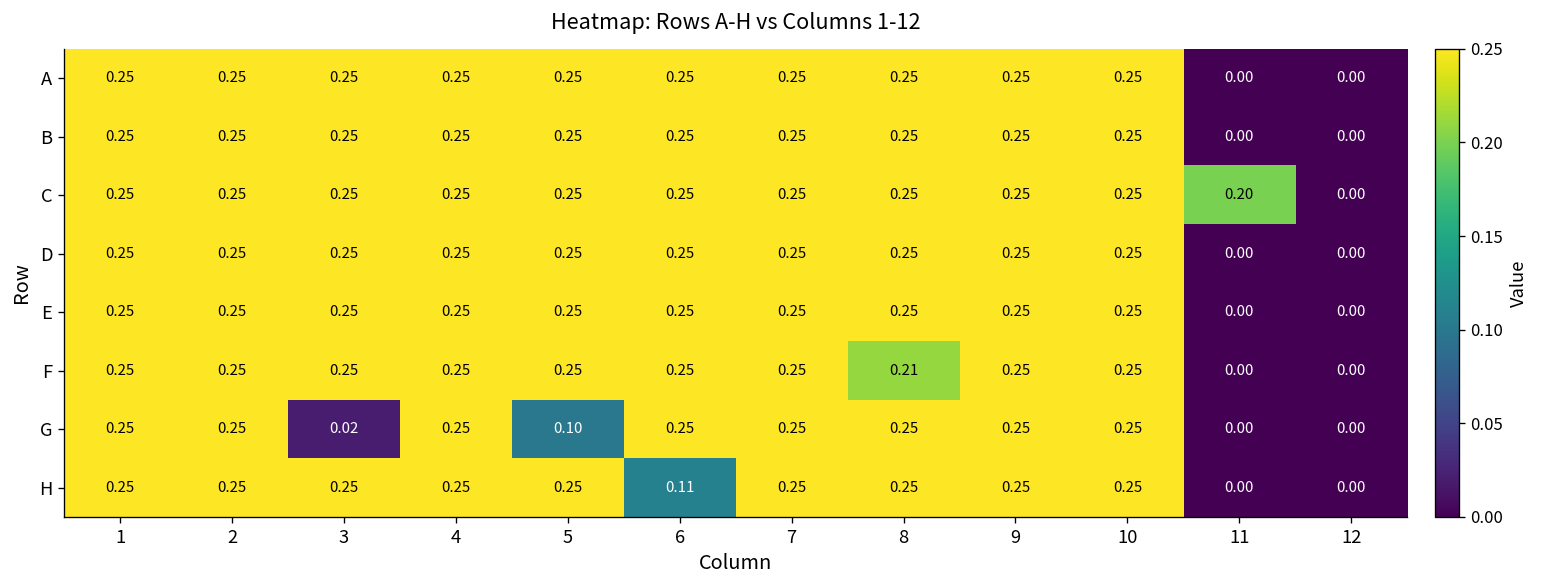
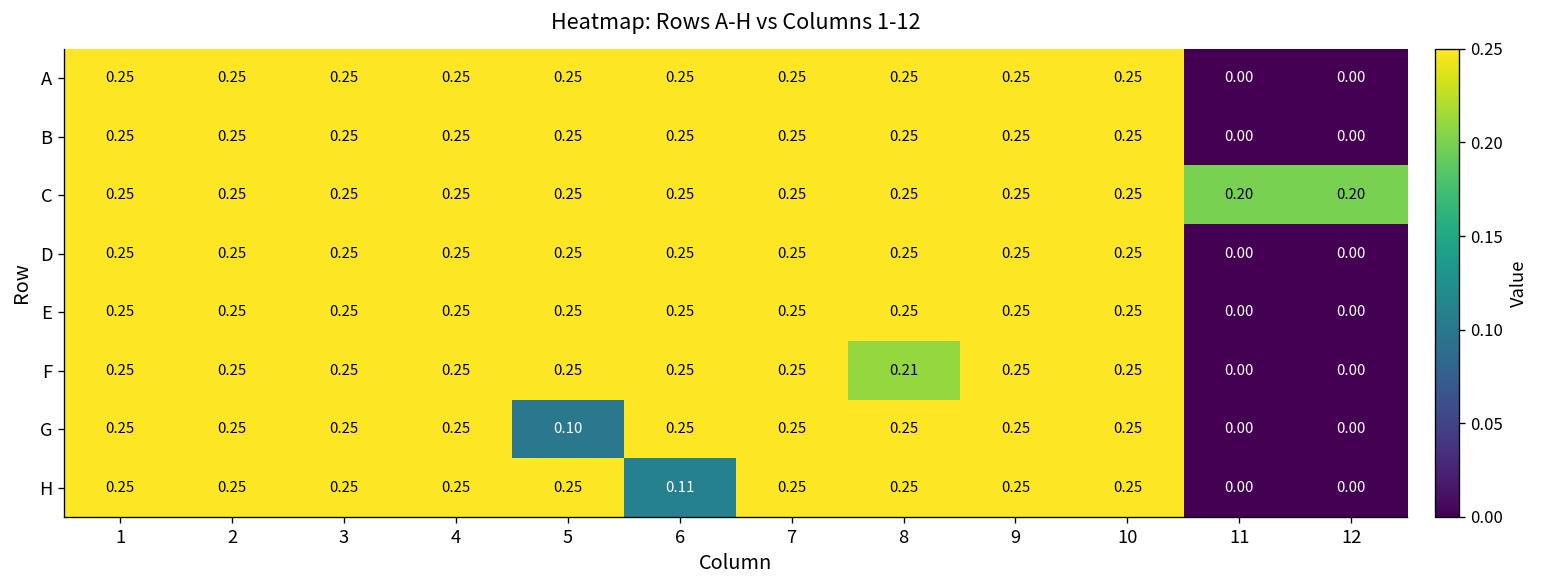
C, 12: 0.00 -> 0.20
G, 3: 0.02 -> 0.25
